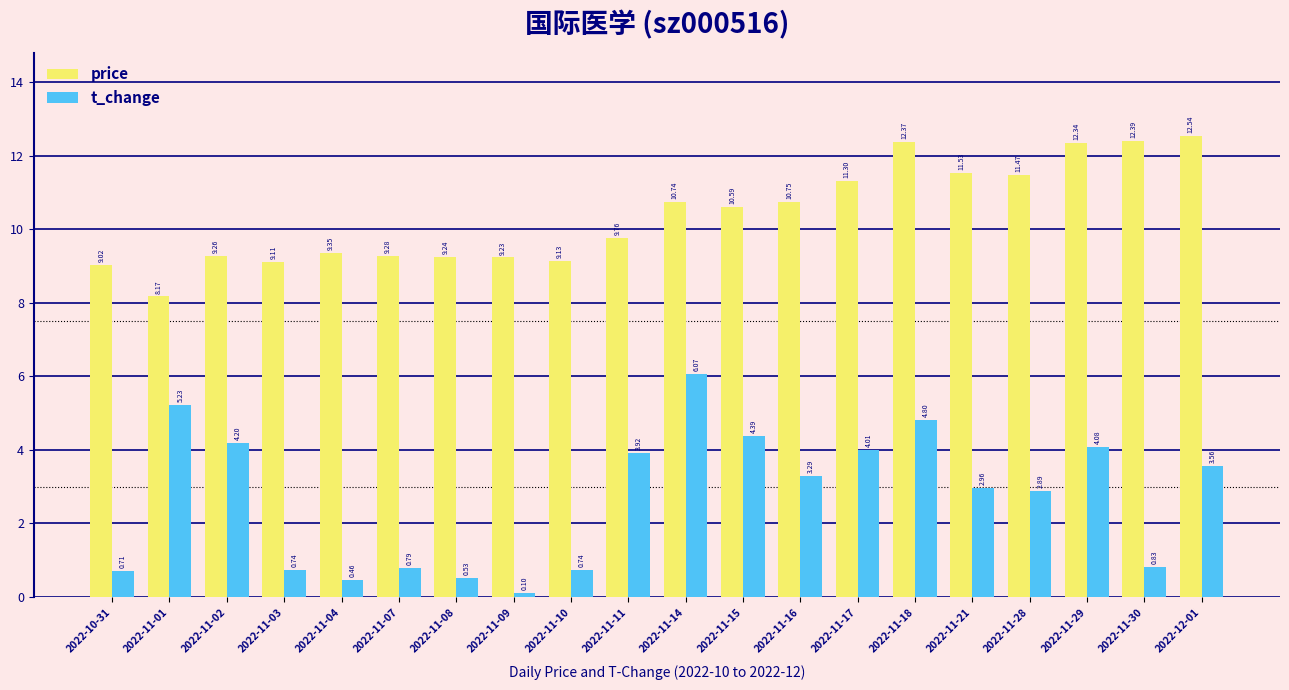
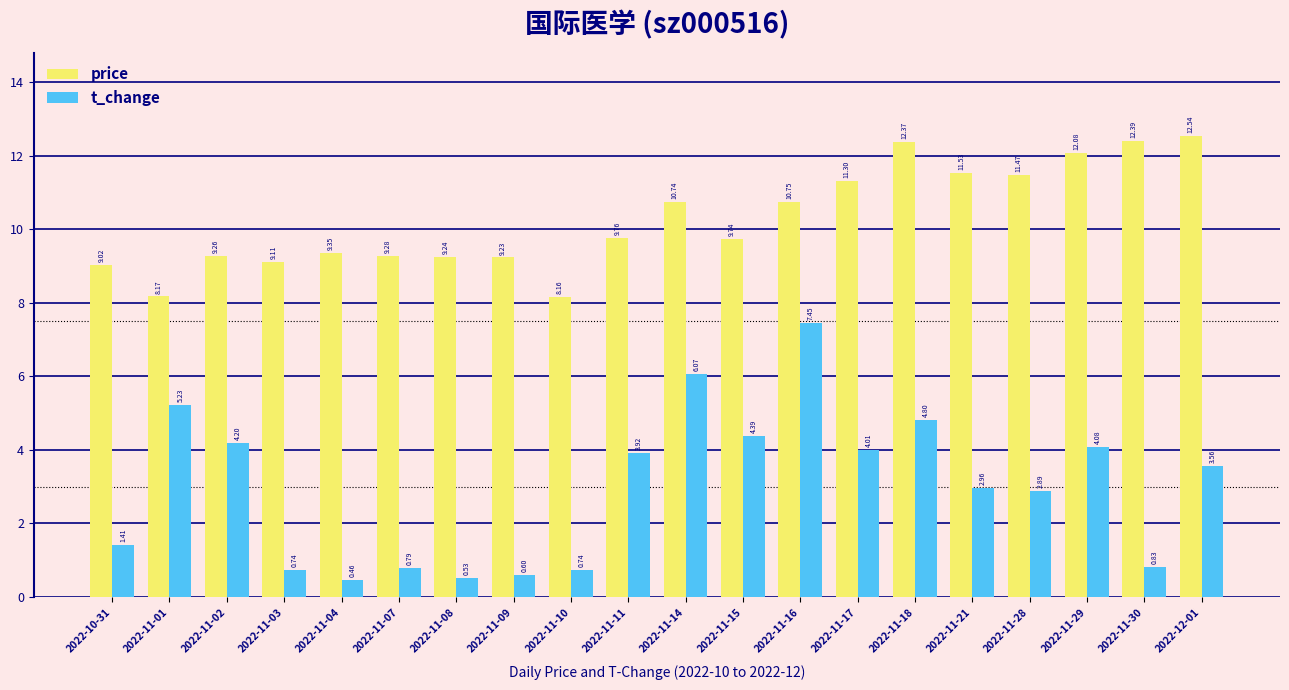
t_change, 2022-10-31: 0.71 -> 1.41
t_change, 2022-11-09: 0.10 -> 0.60
price, 2022-11-10: 9.13 -> 8.16
price, 2022-11-15: 10.59 -> 9.74
t_change, 2022-11-16: 3.29 -> 7.45
price, 2022-11-29: 12.34 -> 12.08
